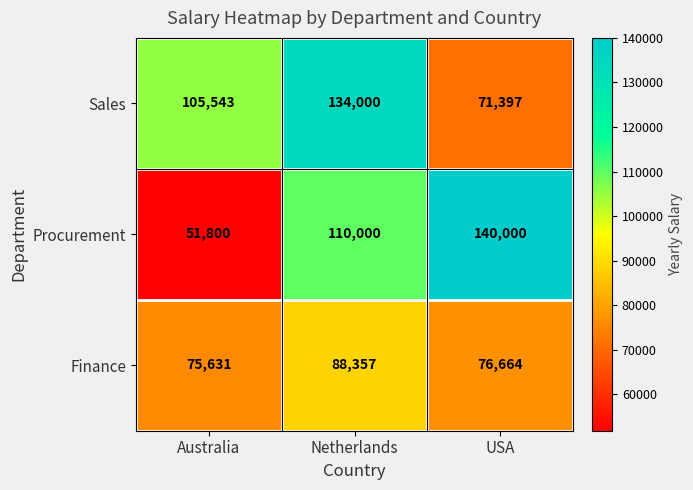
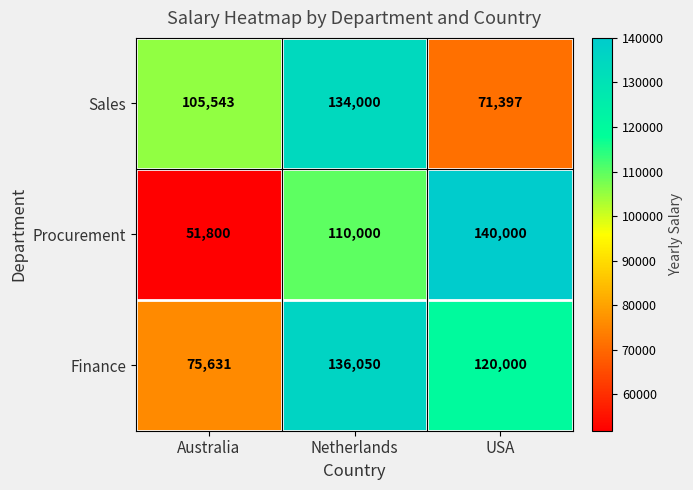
Finance, Netherlands: 88,357 -> 136,050
Finance, USA: 76,664 -> 120,000
